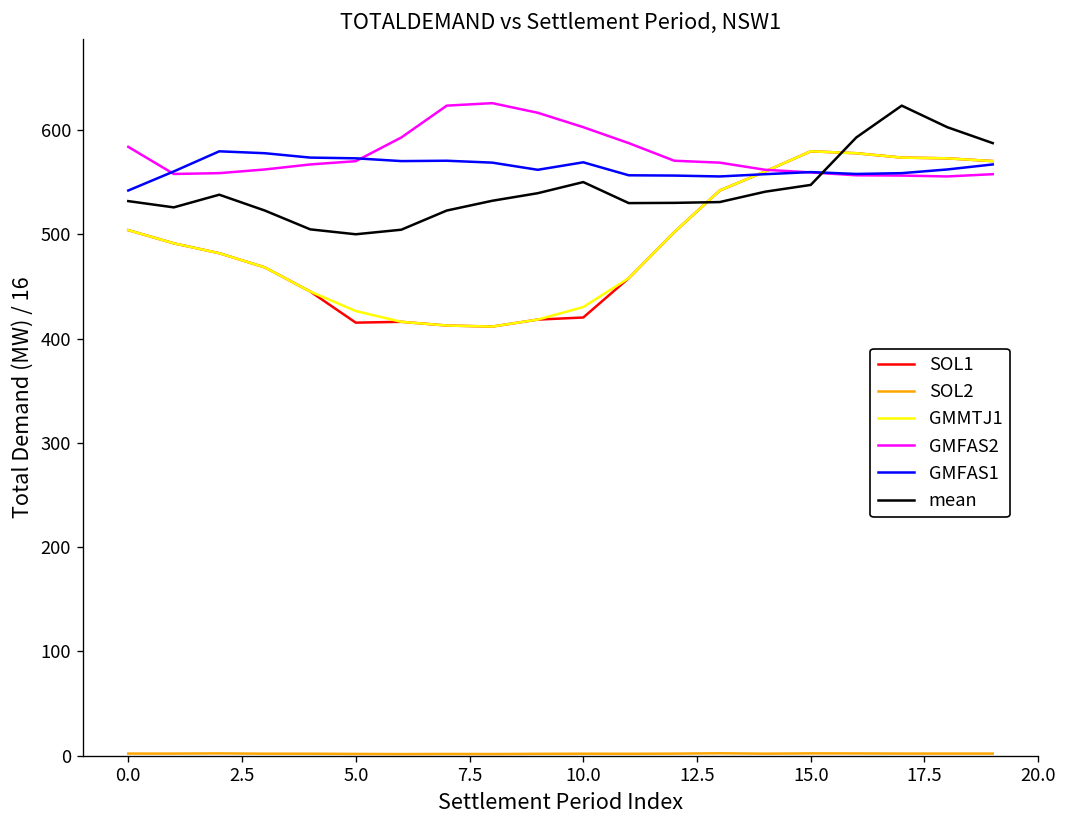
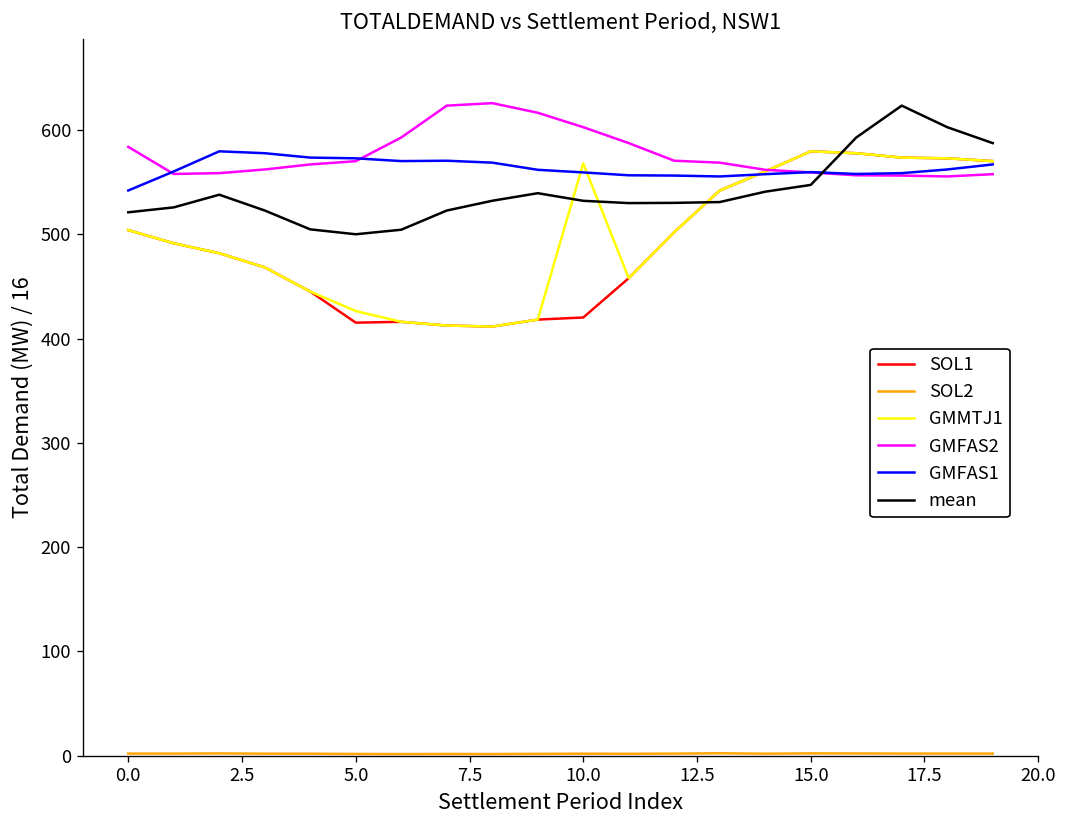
mean, 0.0: 530 -> 520
GMMTJ1, 10.0: 430 -> 570
GMFAS1, 10.0: 570 -> 560
mean, 10.0: 550 -> 530
